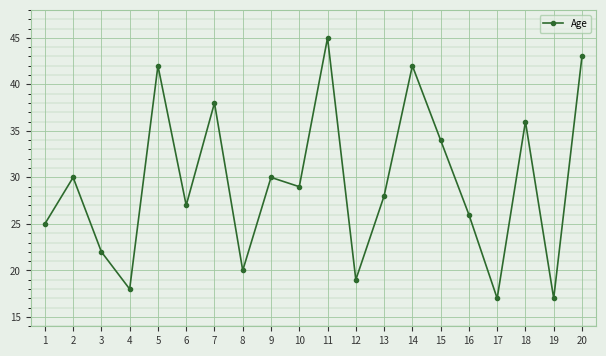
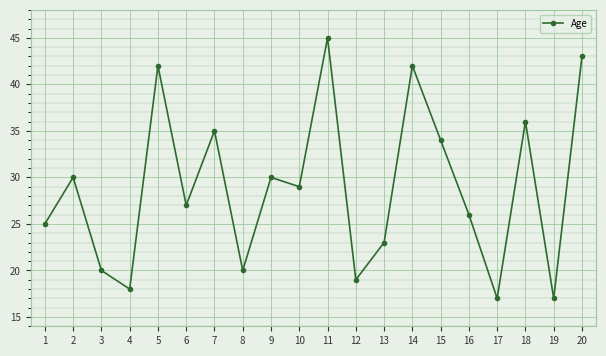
3: 22 -> 20
7: 38 -> 35
13: 28 -> 23
